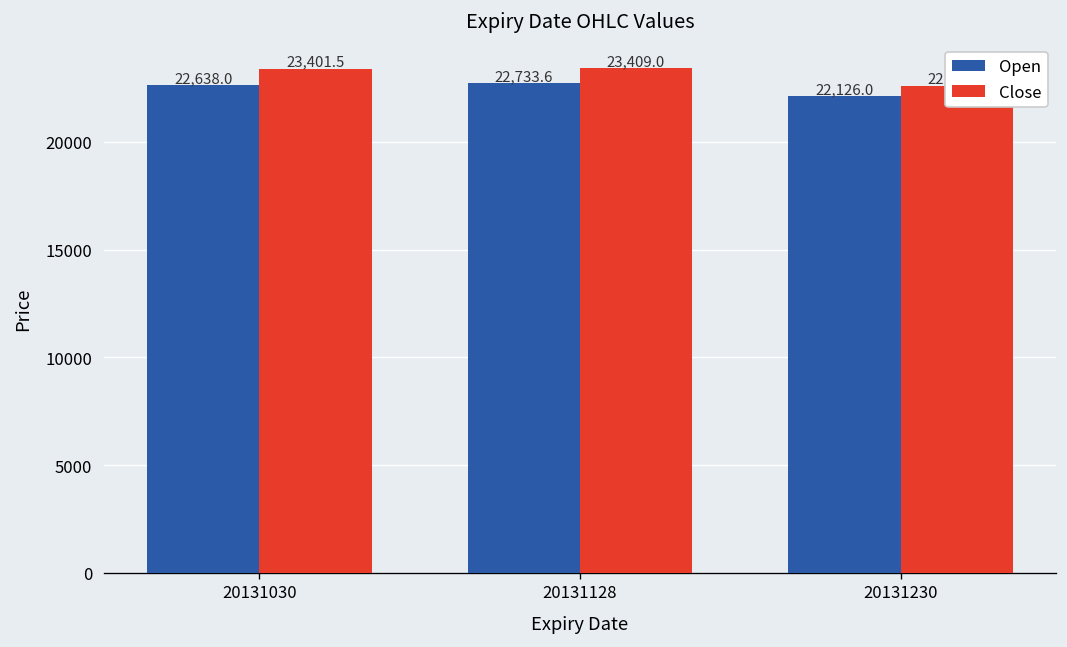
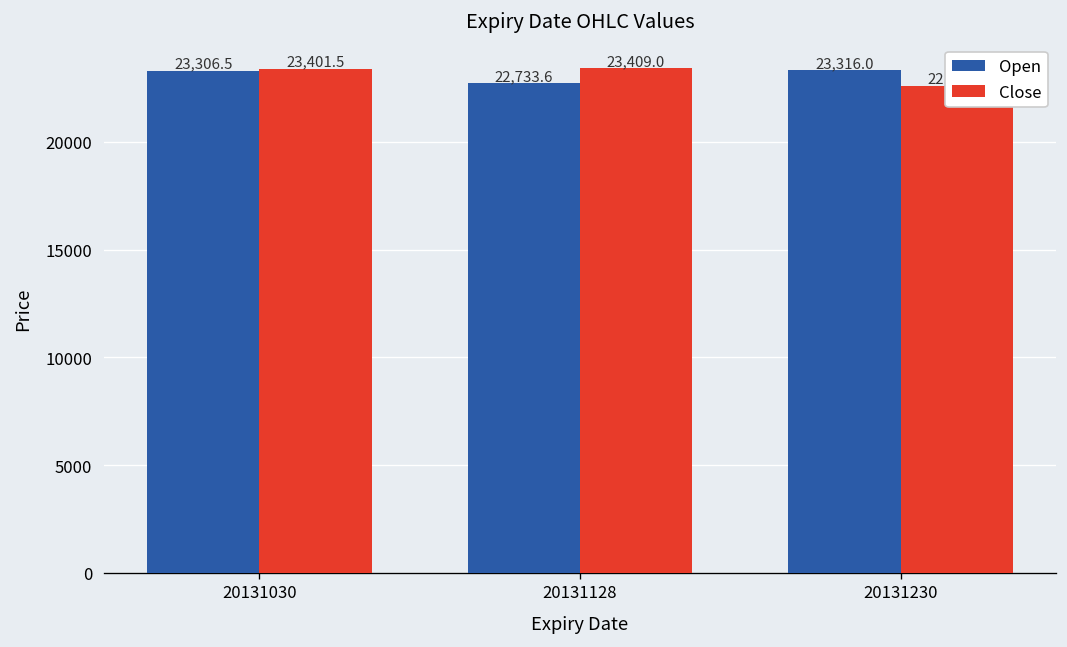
Open, 20131030: 22,638.0 -> 23,306.5
Open, 20131230: 22,126.0 -> 23,316.0
